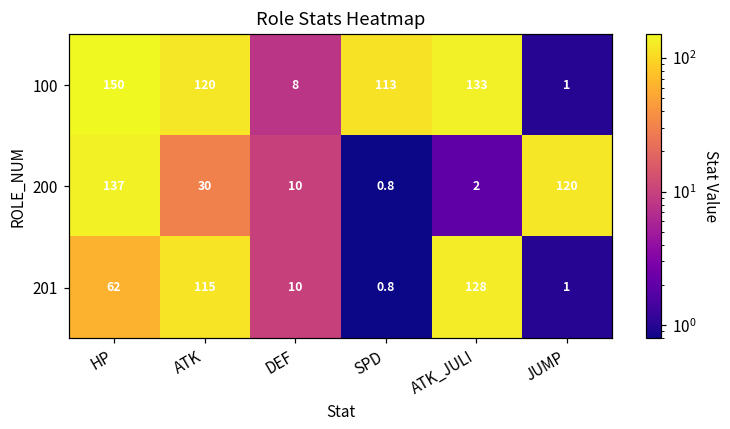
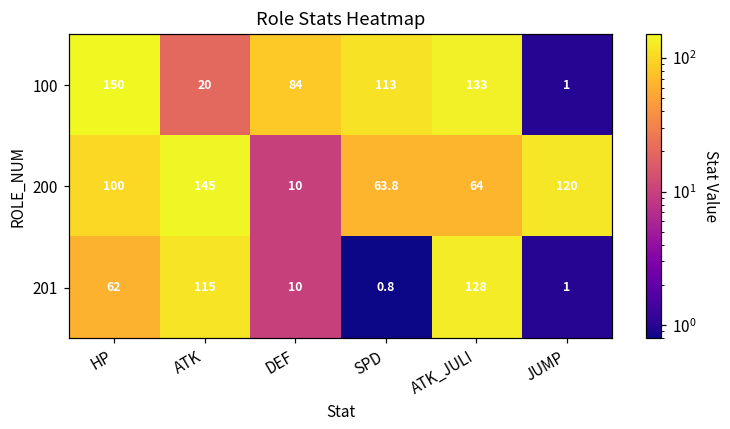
100, ATK: 120 -> 20
100, DEF: 8 -> 84
200, HP: 137 -> 100
200, ATK: 30 -> 145
200, SPD: 0.8 -> 63.8
200, ATK_JULI: 2 -> 64
